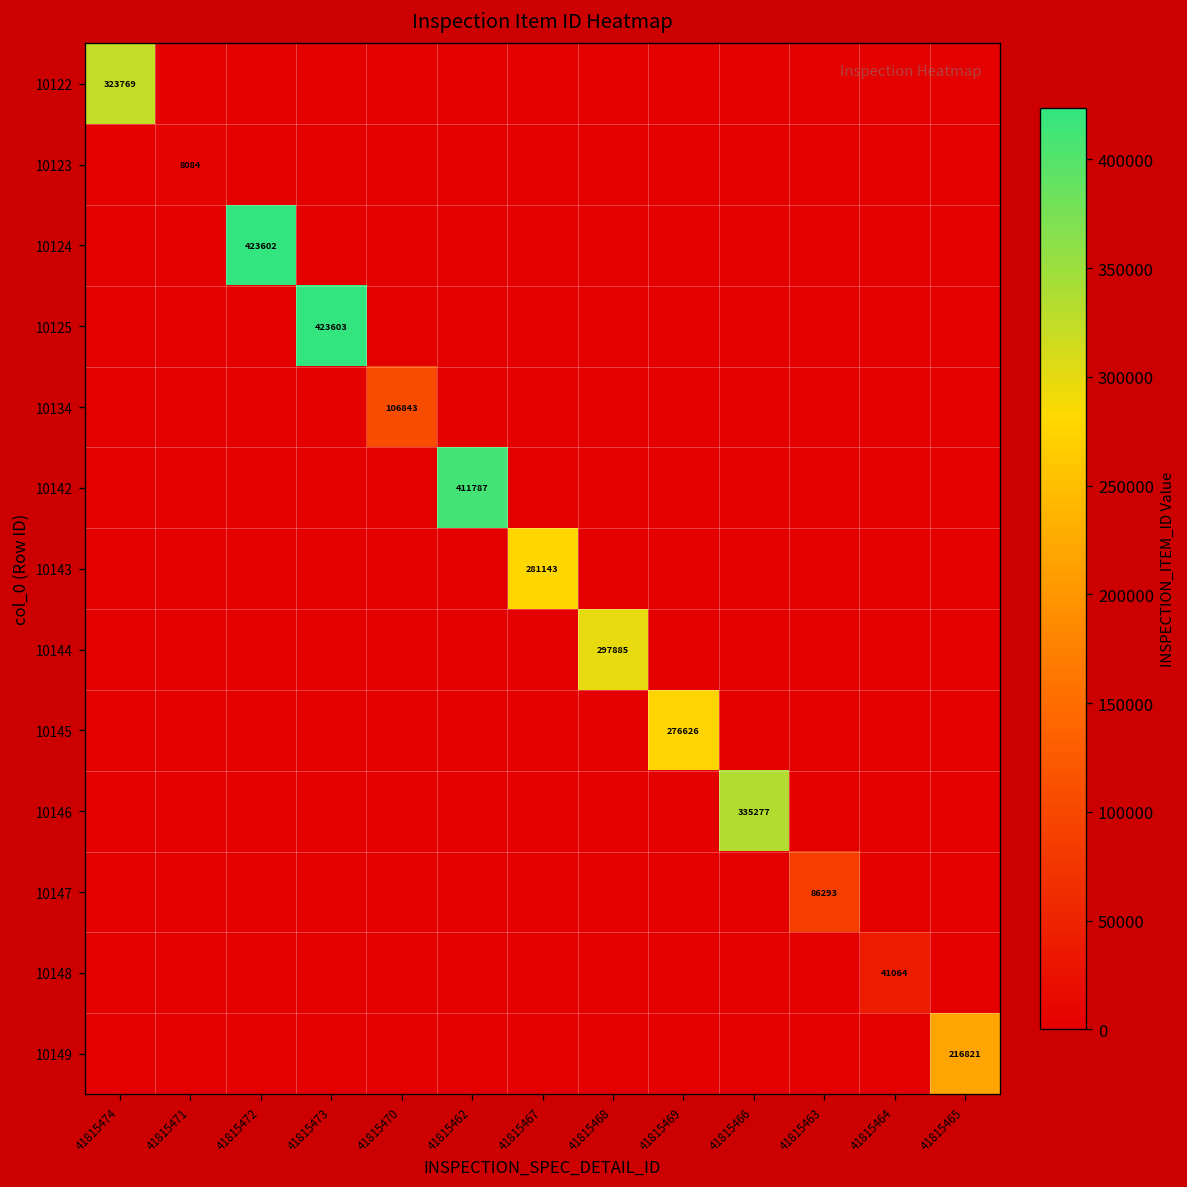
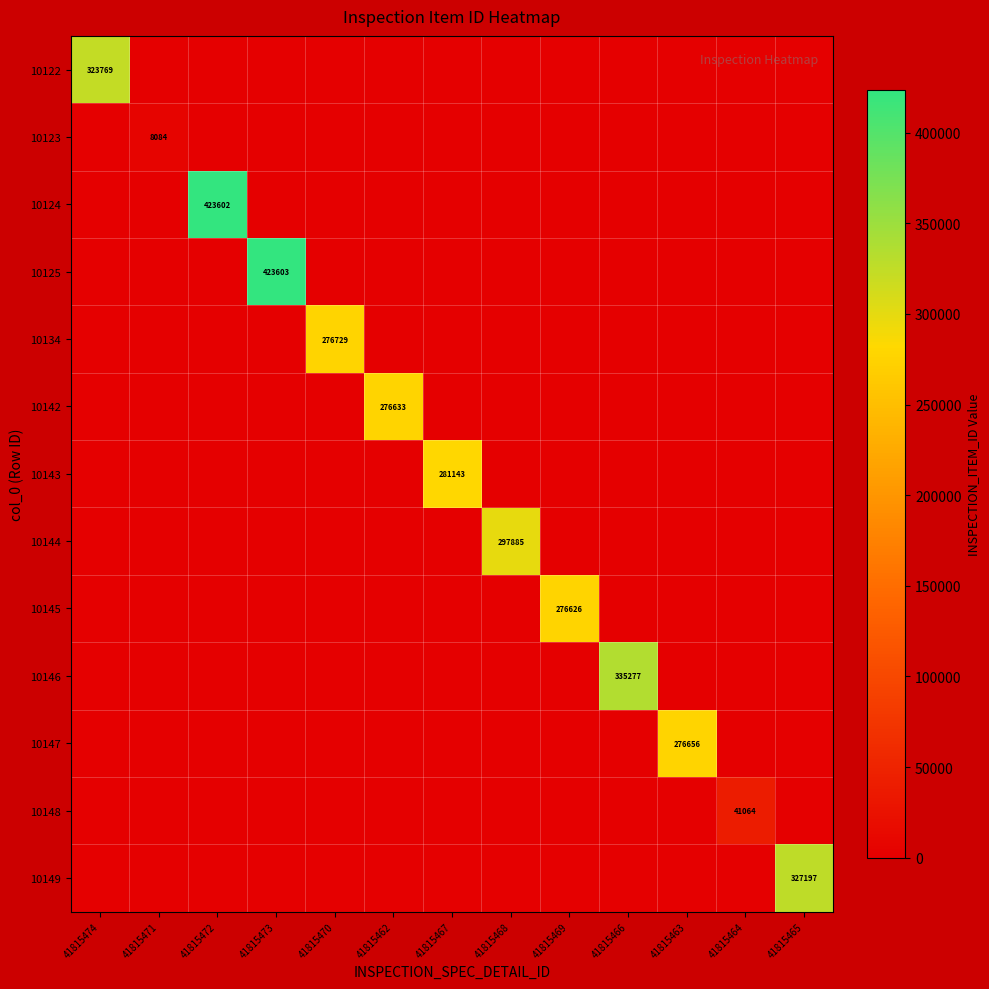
10134, 41815470: 106843 -> 276729
10142, 41815462: 411787 -> 276633
10147, 41815463: 86293 -> 276656
10149, 41815465: 216821 -> 327197
